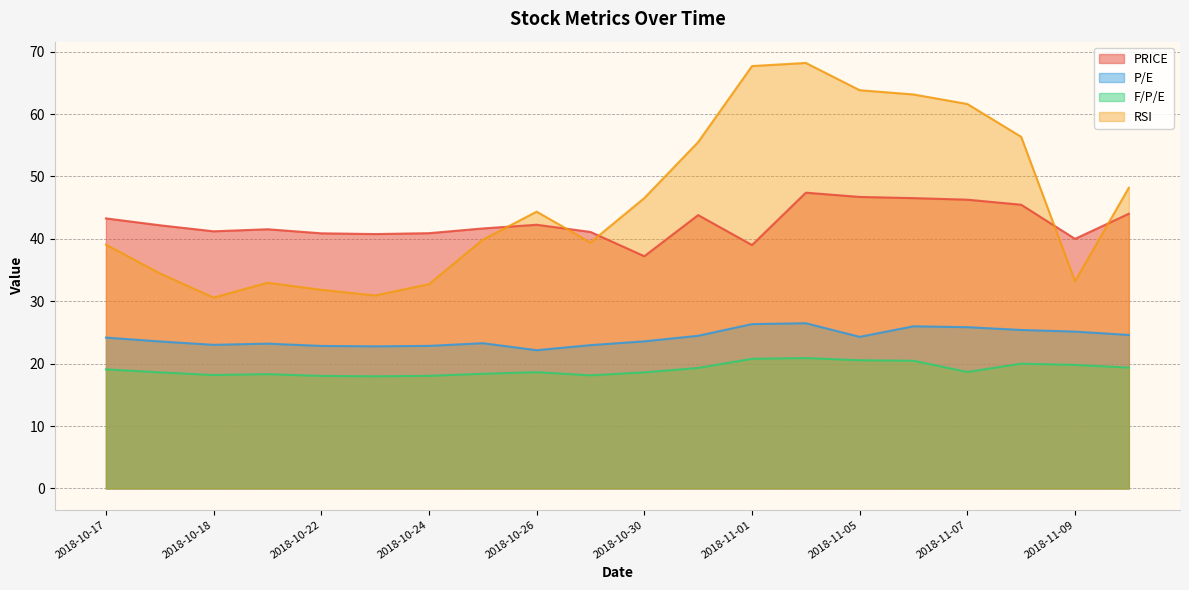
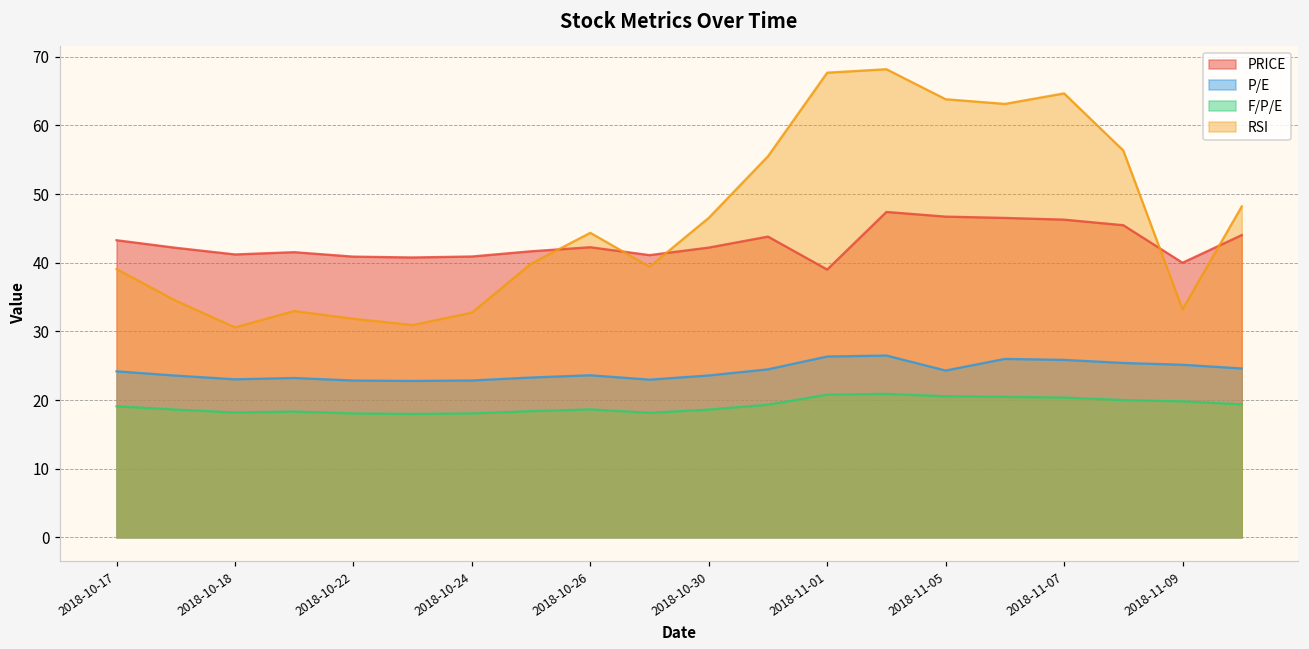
P/E, 2018-10-26: 22 -> 24
PRICE, 2018-10-30: 37 -> 42
F/P/E, 2018-11-07: 19 -> 20
RSI, 2018-11-07: 62 -> 65
